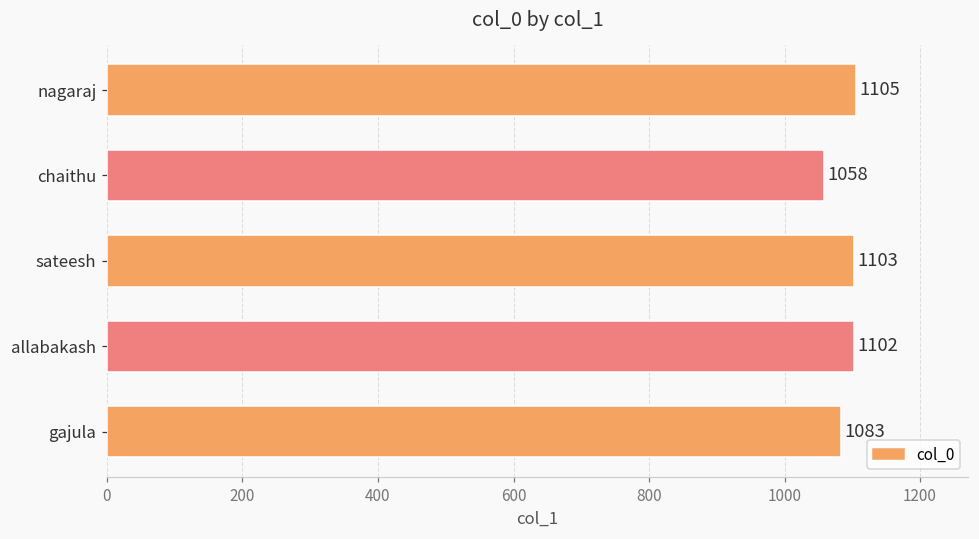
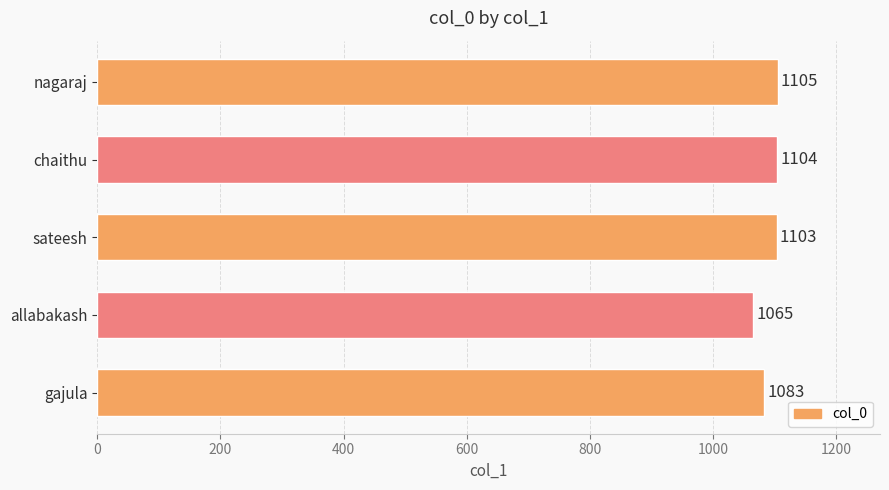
chaithu: 1058 -> 1104
allabakash: 1102 -> 1065
